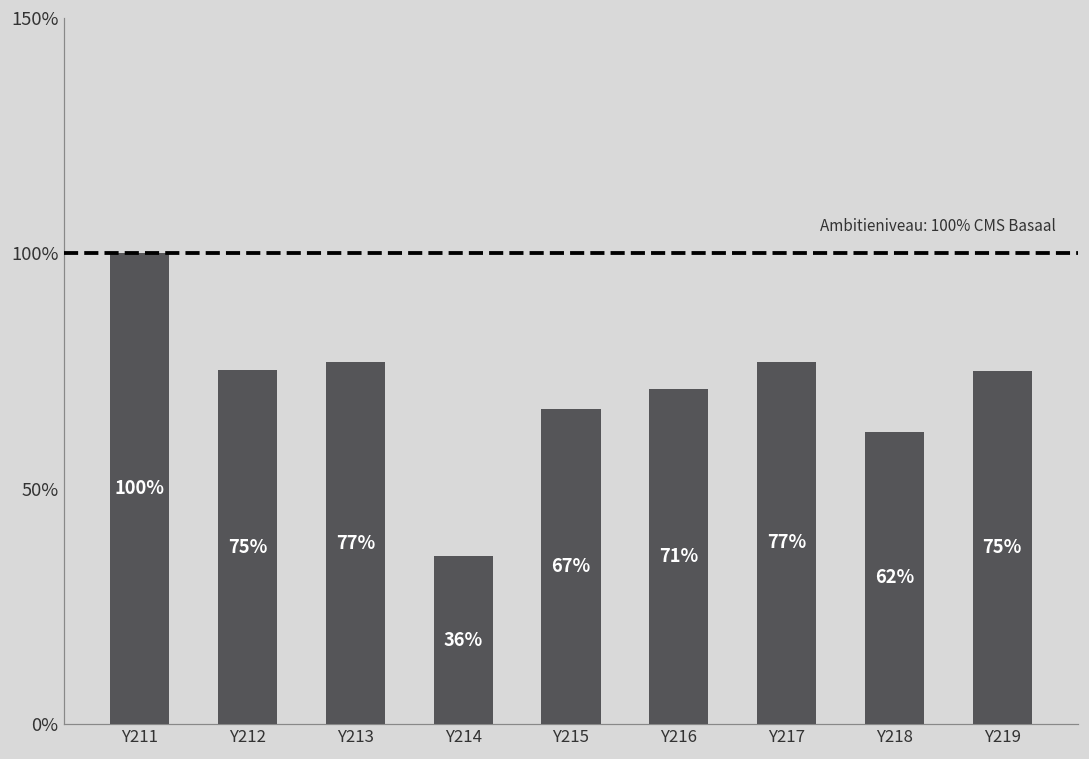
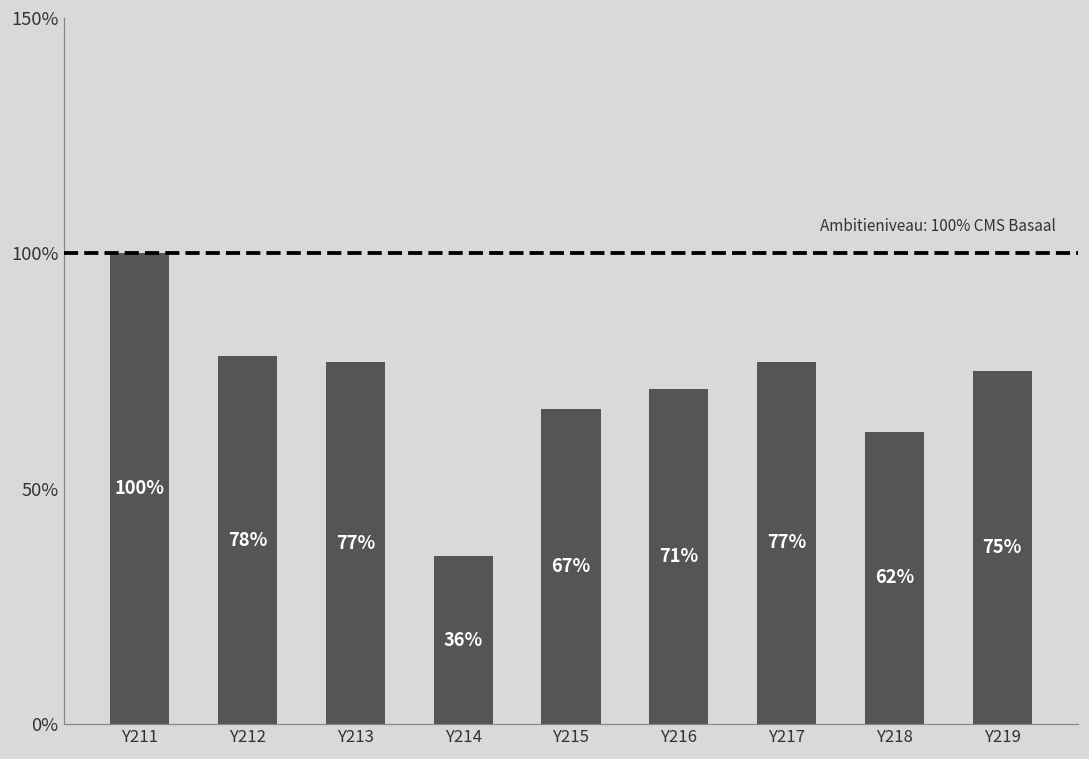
Y212: 75% -> 78%
